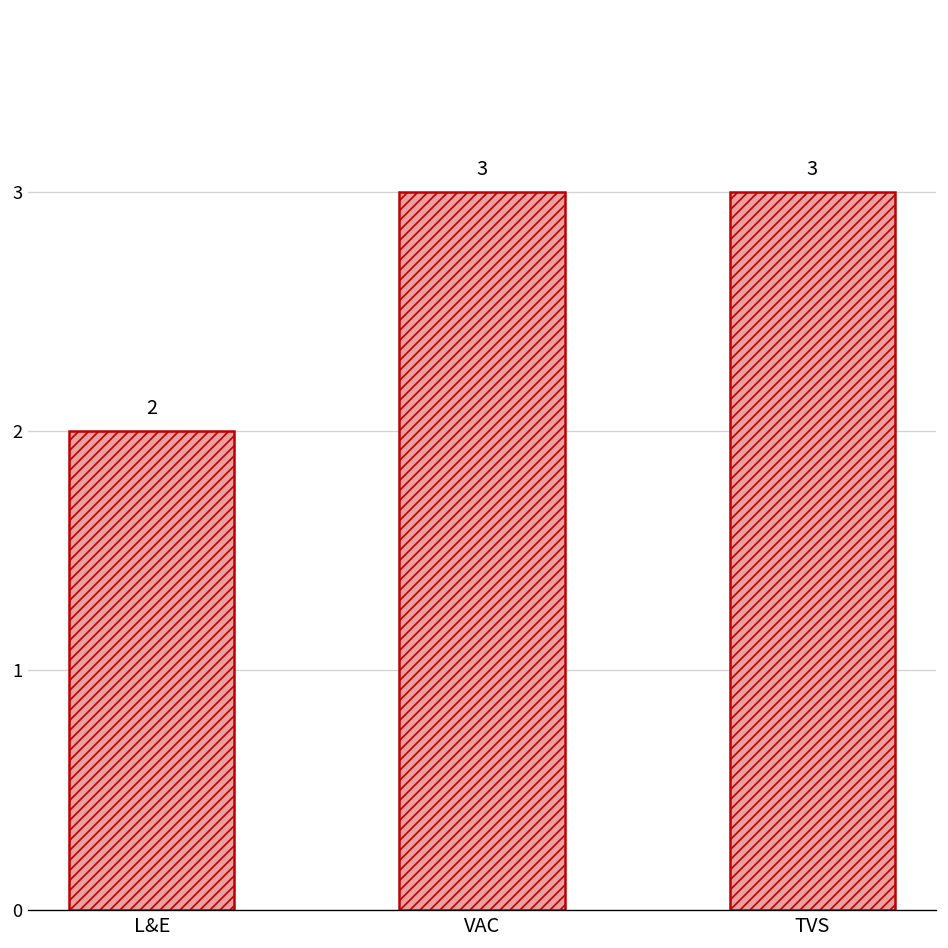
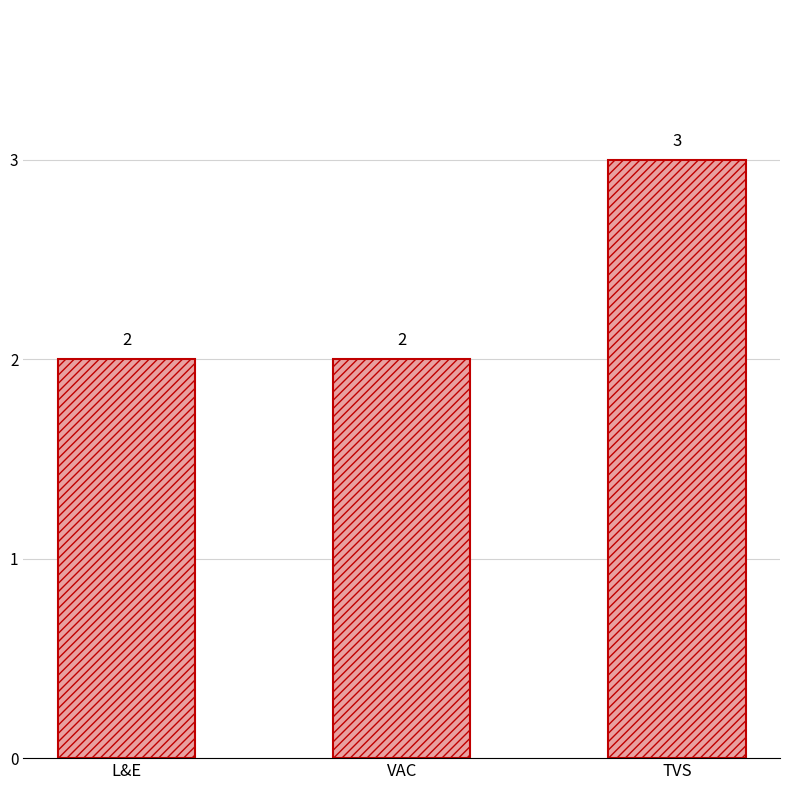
VAC: 3 -> 2
